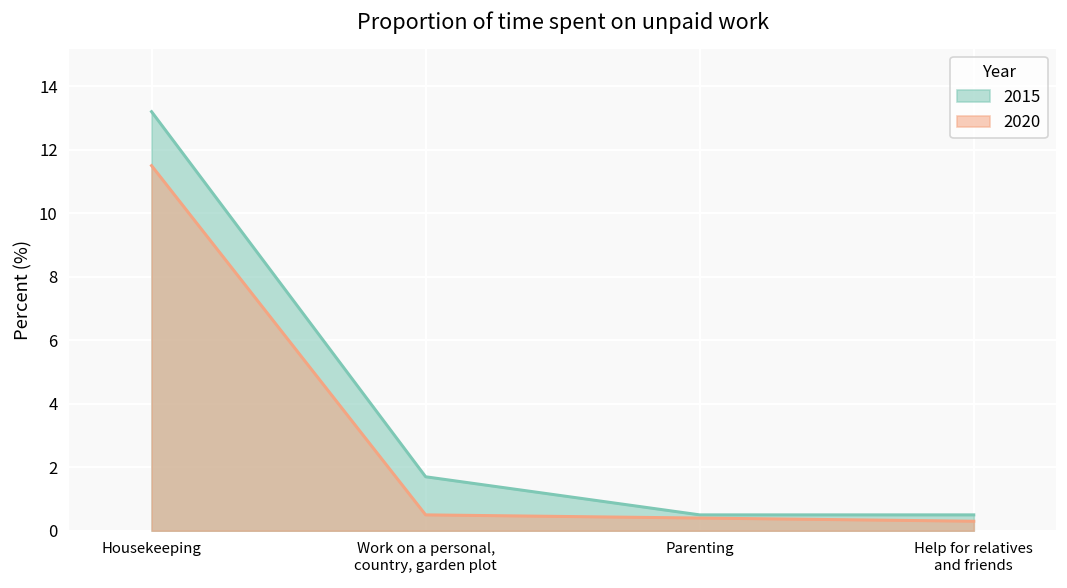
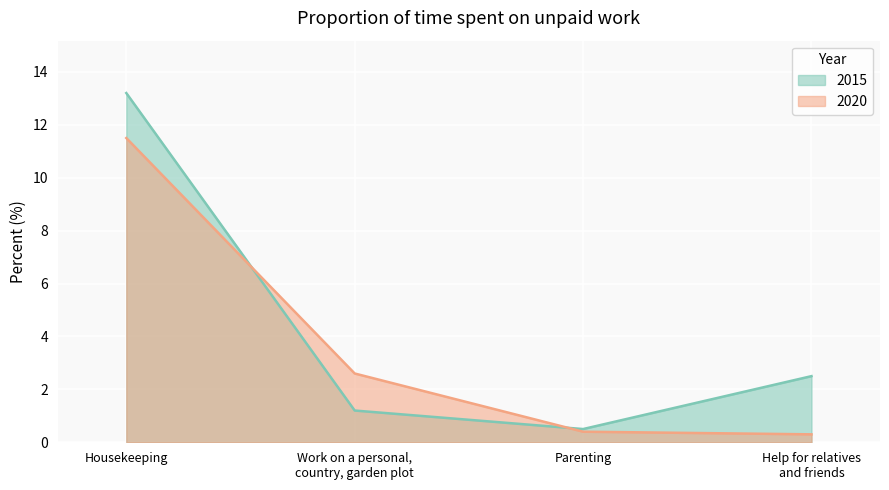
2015, Work on a personal, country, garden plot: 1.7 -> 1.2
2020, Work on a personal, country, garden plot: 0.5 -> 2.6
2015, Help for relatives and friends: 0.5 -> 2.5
